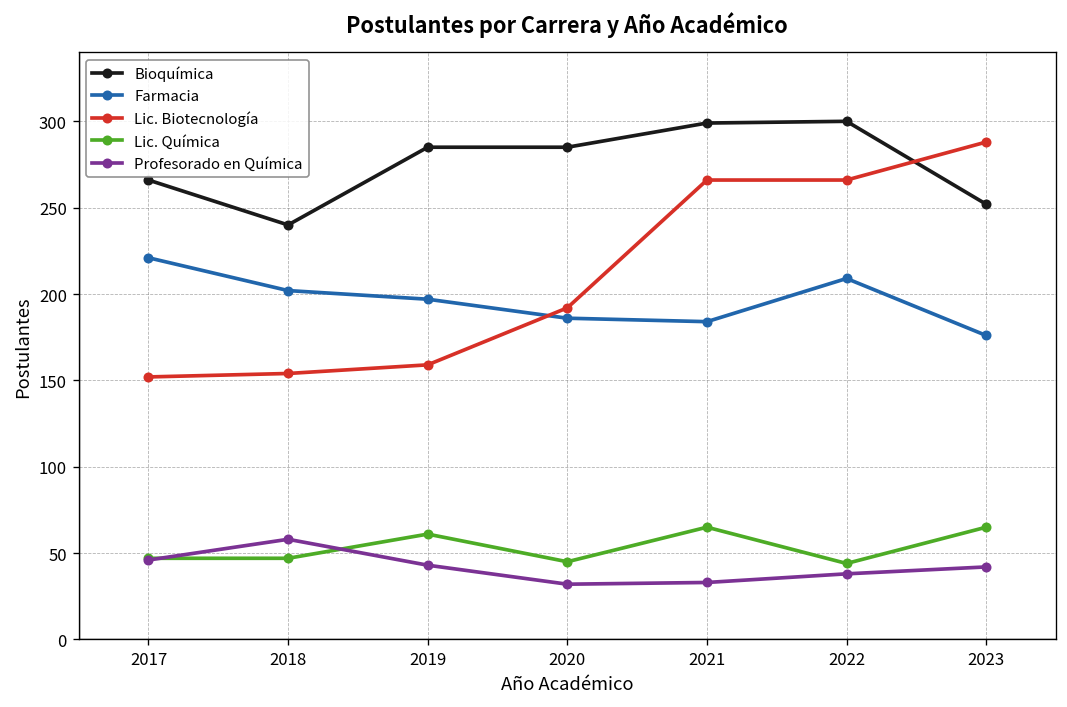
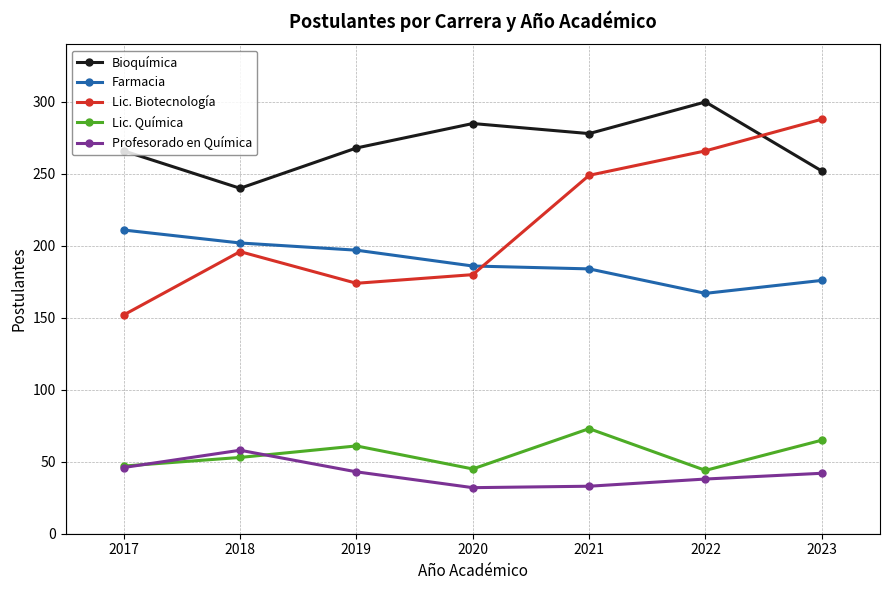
Farmacia, 2017: 221 -> 211
Lic. Biotecnología, 2018: 154 -> 196
Lic. Química, 2018: 47 -> 53
Bioquímica, 2019: 285 -> 268
Lic. Biotecnología, 2019: 159 -> 174
Lic. Biotecnología, 2020: 192 -> 180
Bioquímica, 2021: 299 -> 278
Lic. Biotecnología, 2021: 266 -> 249
Lic. Química, 2021: 65 -> 73
Farmacia, 2022: 209 -> 167
